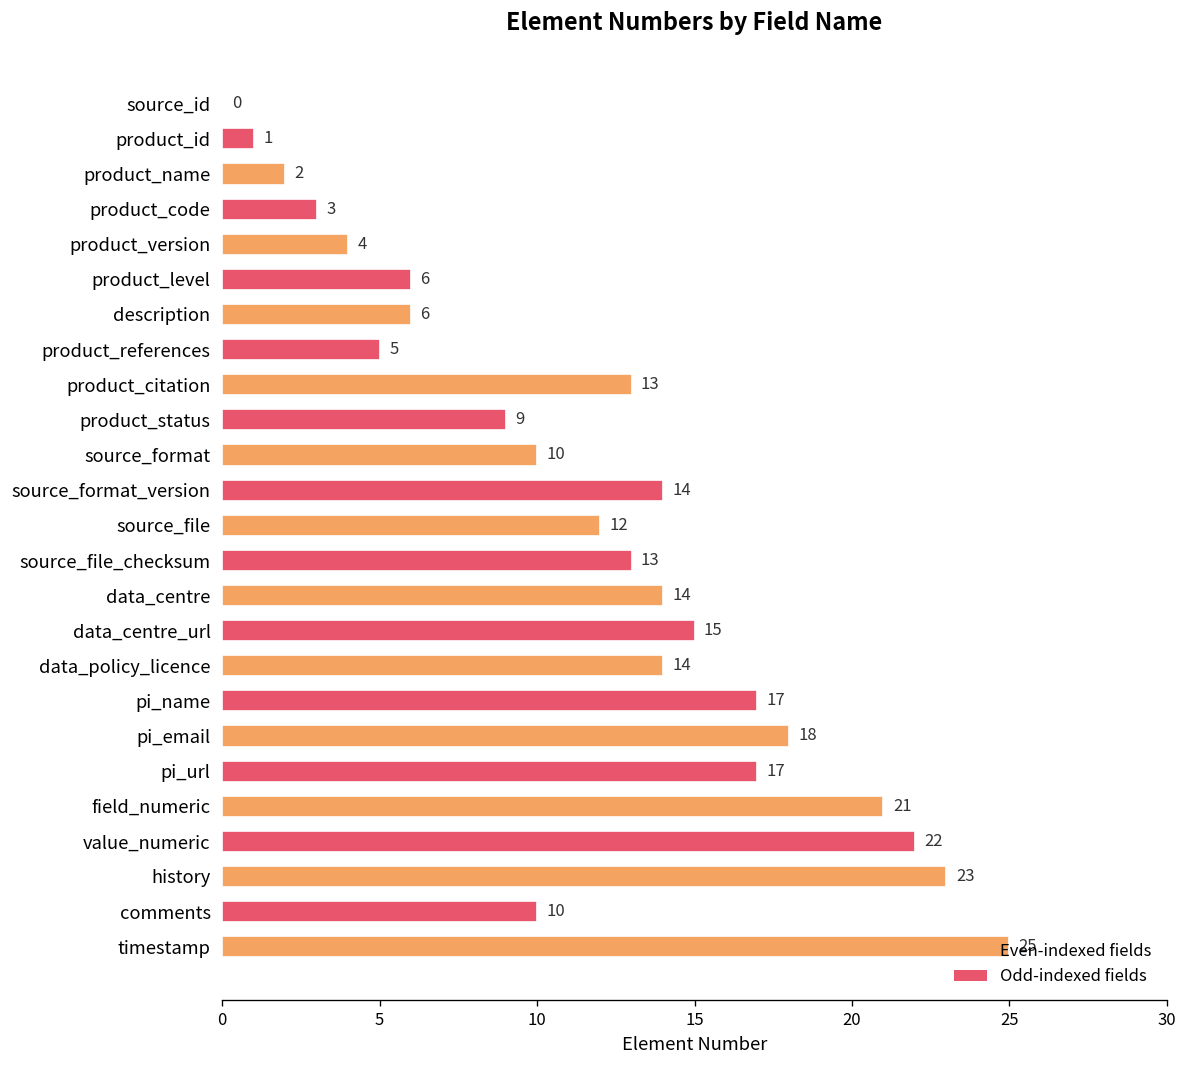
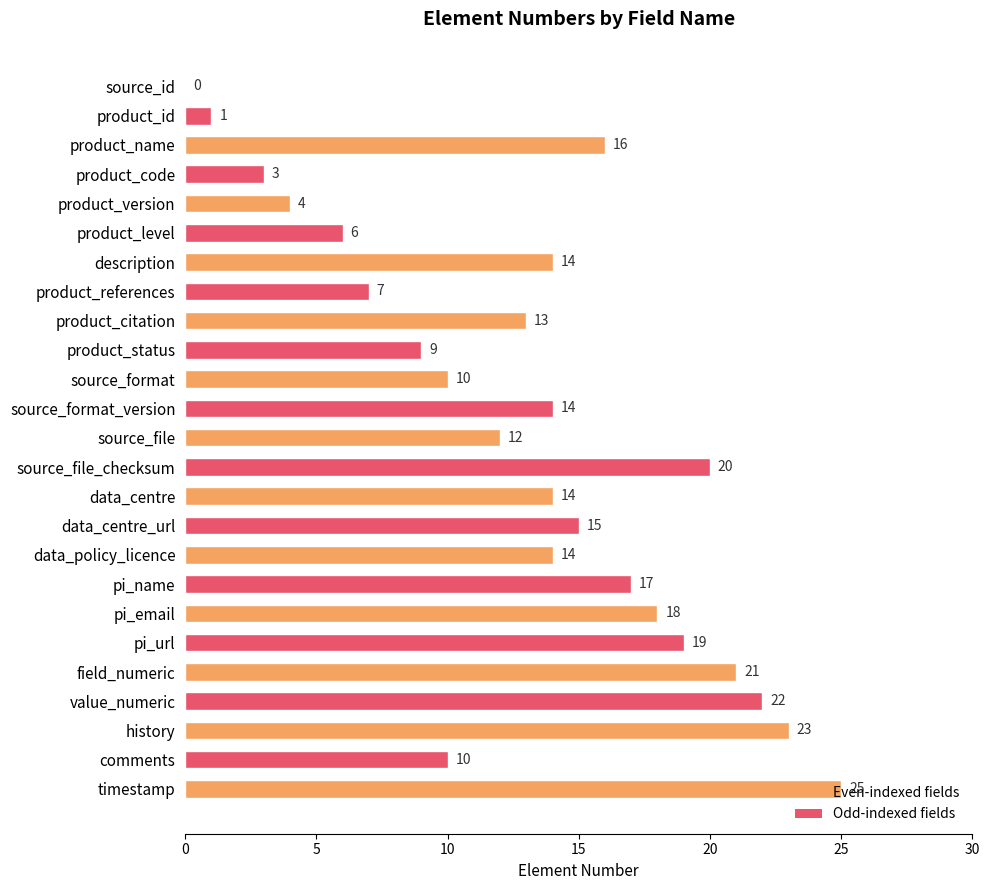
product_name: 2 -> 16
description: 6 -> 14
product_references: 5 -> 7
source_file_checksum: 13 -> 20
pi_url: 17 -> 19
